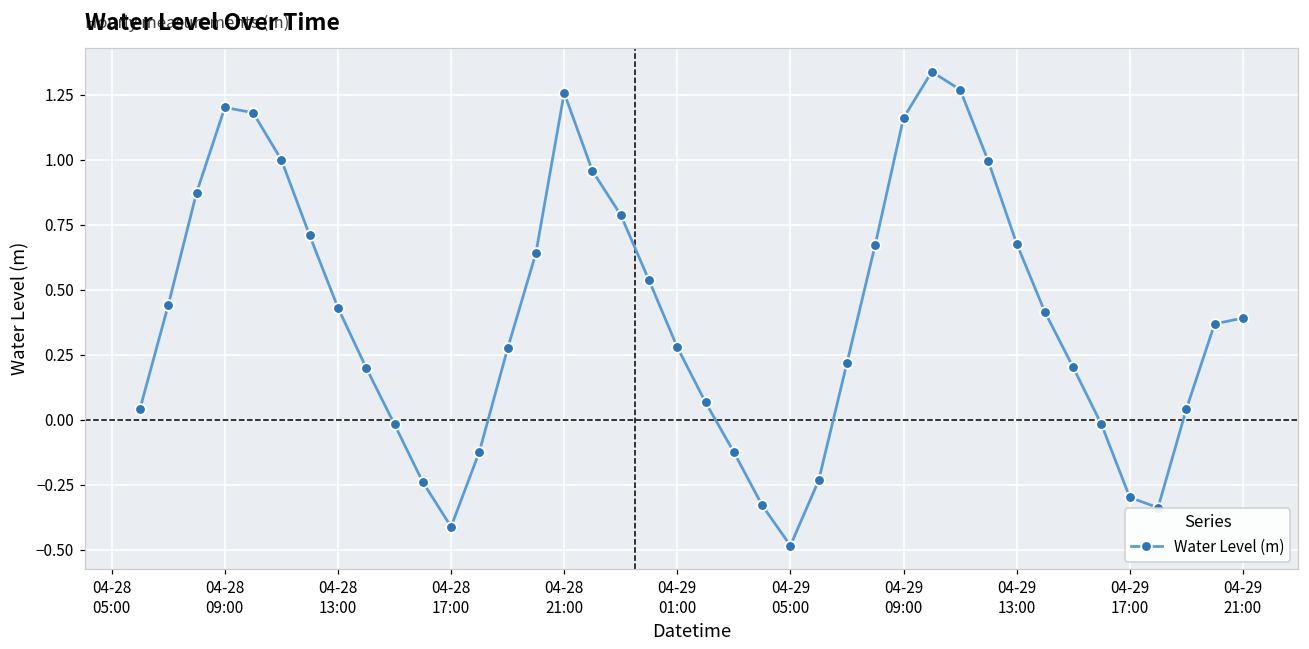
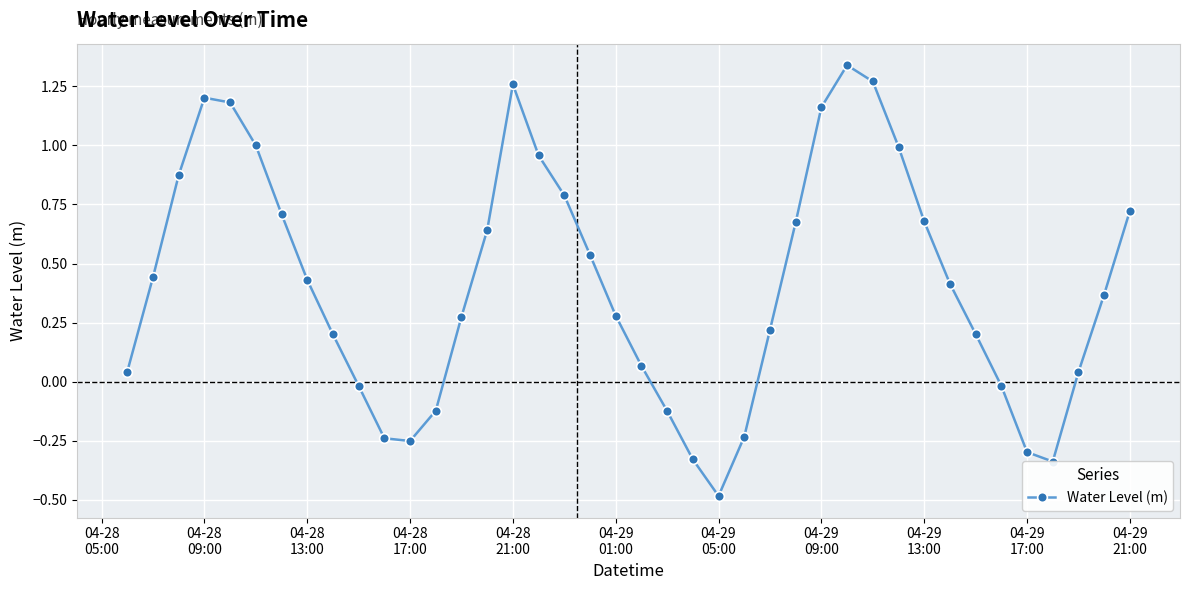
04-28 17:00: -0.41 -> -0.25
04-29 21:00: 0.39 -> 0.72
